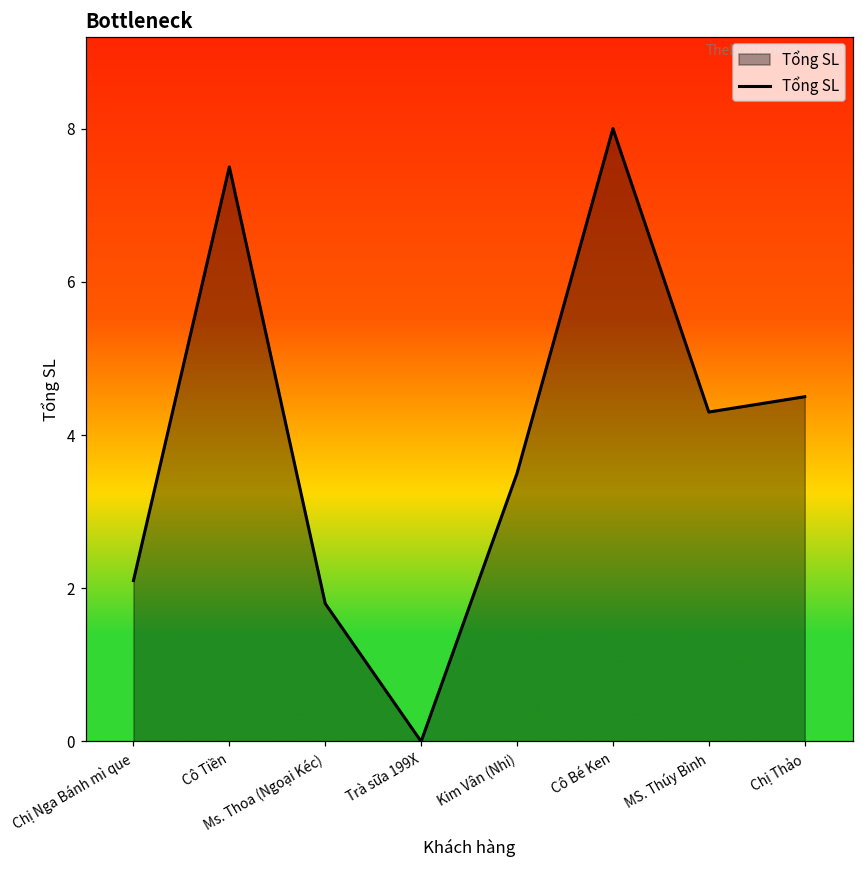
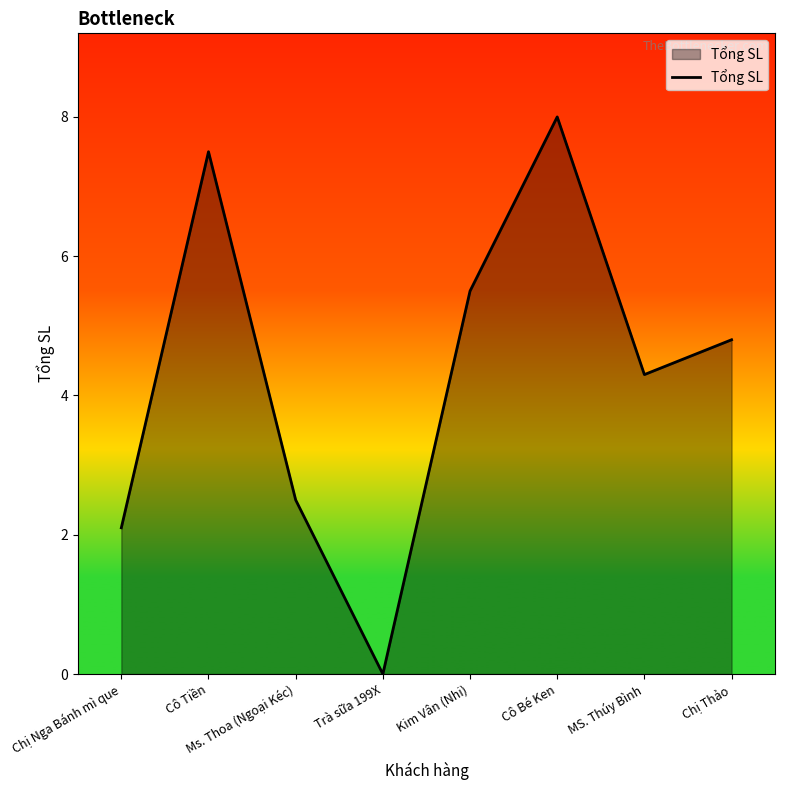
Ms. Thoa (Ngoại Kéc): 1.8 -> 2.5
Kim Vân (Nhi): 3.5 -> 5.5
Chị Thảo: 4.5 -> 4.8
